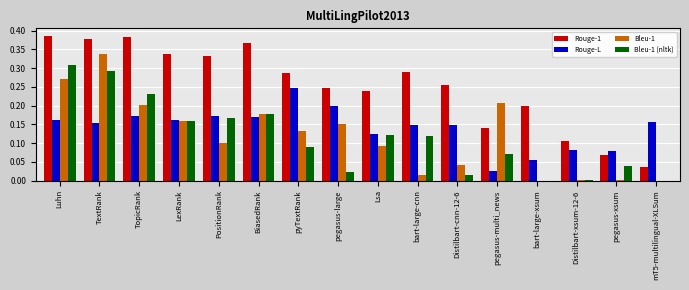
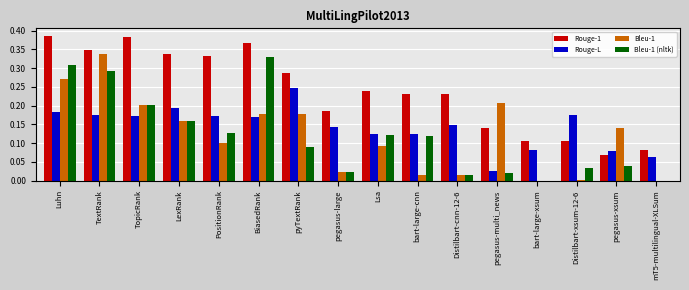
Rouge-L, Luhn: 0.16 -> 0.18
Rouge-1, TextRank: 0.38 -> 0.35
Rouge-L, TextRank: 0.15 -> 0.18
Bleu-1 (nltk), TopicRank: 0.23 -> 0.20
Rouge-L, LexRank: 0.16 -> 0.19
Bleu-1 (nltk), PositionRank: 0.17 -> 0.13
Bleu-1 (nltk), BiasedRank: 0.18 -> 0.33
Bleu-1, pyTextRank: 0.13 -> 0.18
Rouge-1, pegasus-large: 0.25 -> 0.18
Rouge-L, pegasus-large: 0.20 -> 0.14
Bleu-1, pegasus-large: 0.15 -> 0.02
Rouge-1, bart-large-cnn: 0.29 -> 0.23
Rouge-L, bart-large-cnn: 0.15 -> 0.12
Rouge-1, Distilbart-cnn-12-6: 0.25 -> 0.23
Bleu-1, Distilbart-cnn-12-6: 0.04 -> 0.01
Bleu-1 (nltk), pegasus-multi_news: 0.07 -> 0.02
Rouge-1, bart-large-xsum: 0.20 -> 0.11
Rouge-L, bart-large-xsum: 0.05 -> 0.08
Rouge-L, Distilbart-xsum-12-6: 0.08 -> 0.17
Bleu-1 (nltk), Distilbart-xsum-12-6: 0.00 -> 0.03
Bleu-1, pegasus-xsum: 0.00 -> 0.14
Rouge-1, mT5-multilingual-XLSum: 0.04 -> 0.08
Rouge-L, mT5-multilingual-XLSum: 0.16 -> 0.06
